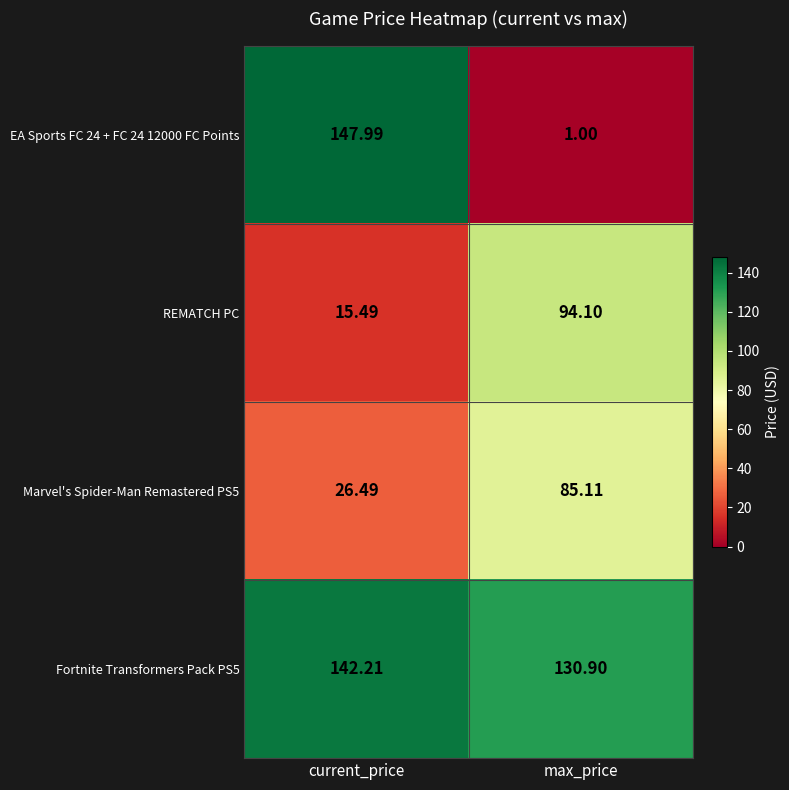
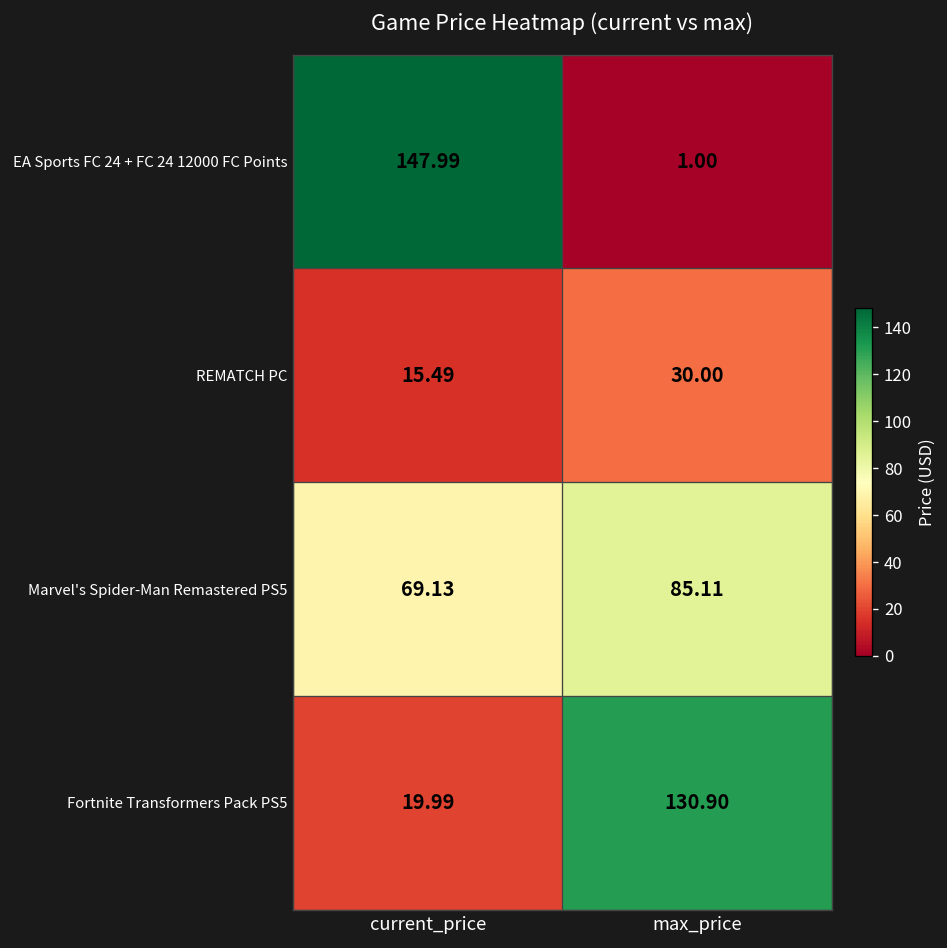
REMATCH PC, max_price: 94.10 -> 30.00
Marvel's Spider-Man Remastered PS5, current_price: 26.49 -> 69.13
Fortnite Transformers Pack PS5, current_price: 142.21 -> 19.99
